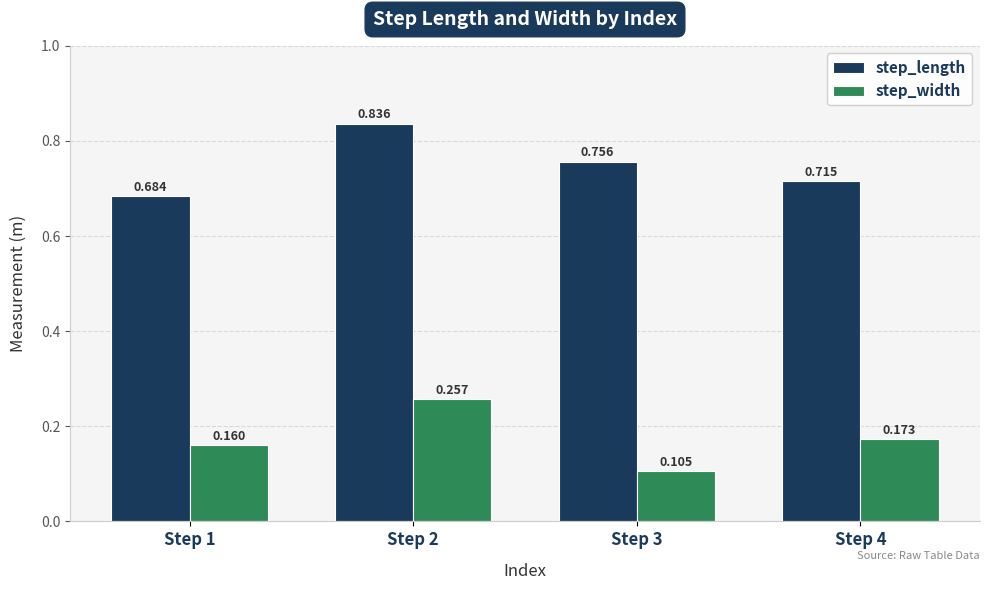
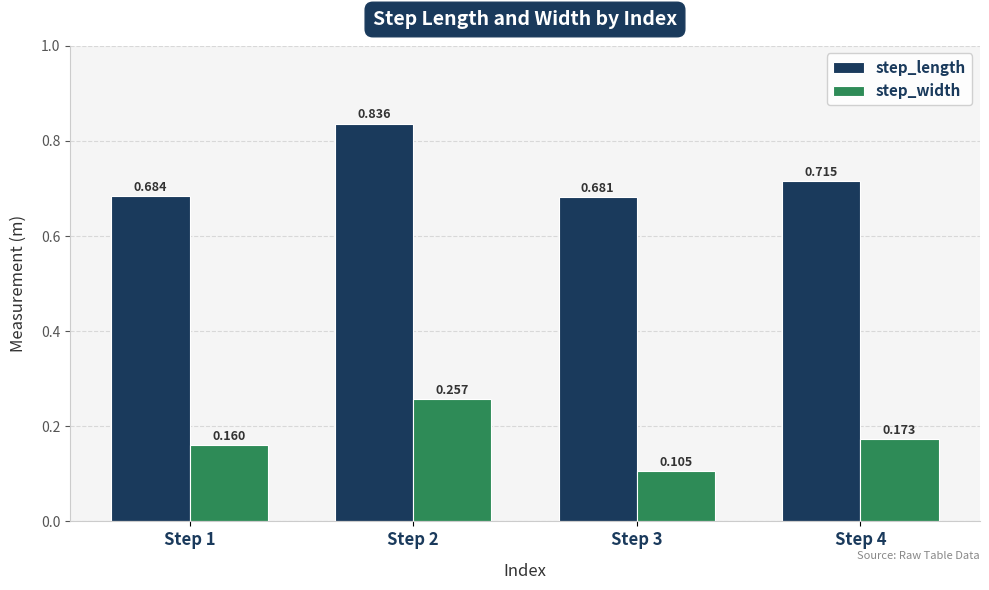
step_length, Step 3: 0.756 -> 0.681
